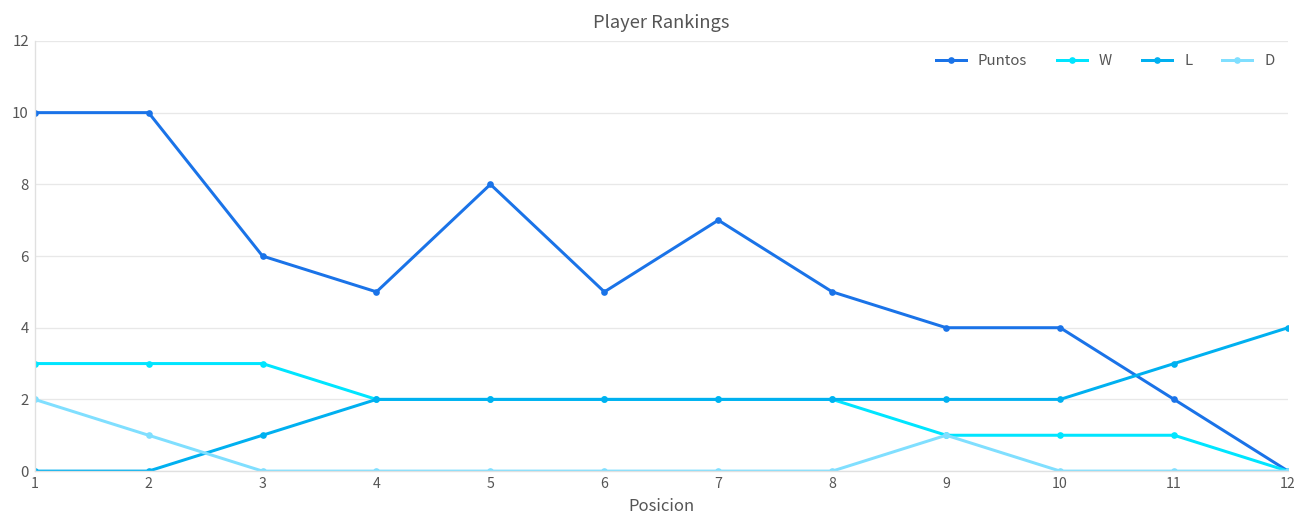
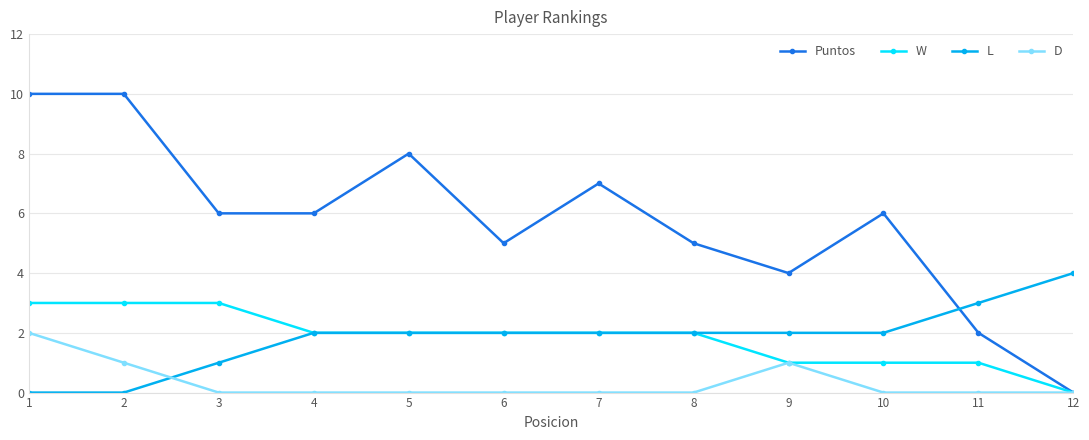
Puntos, 4: 5 -> 6
Puntos, 10: 4 -> 6
